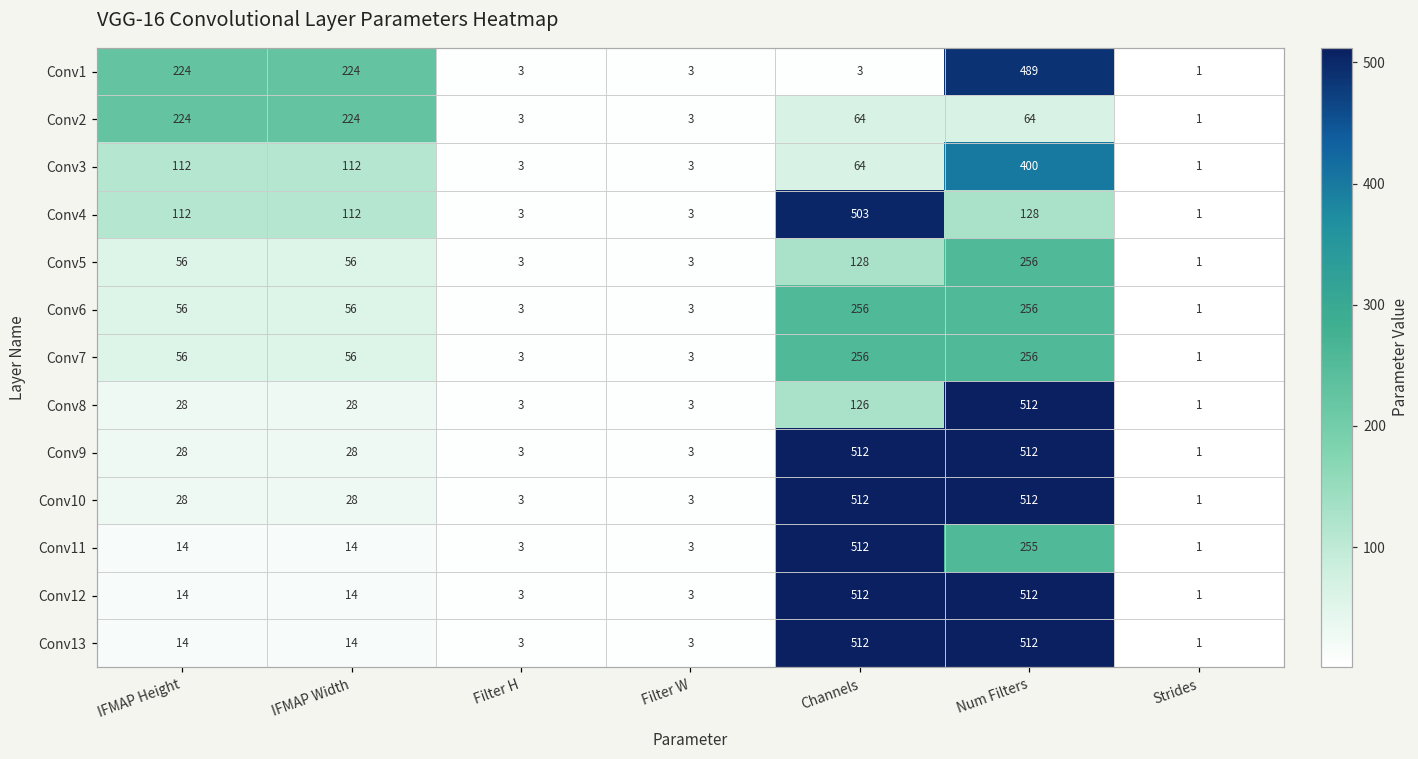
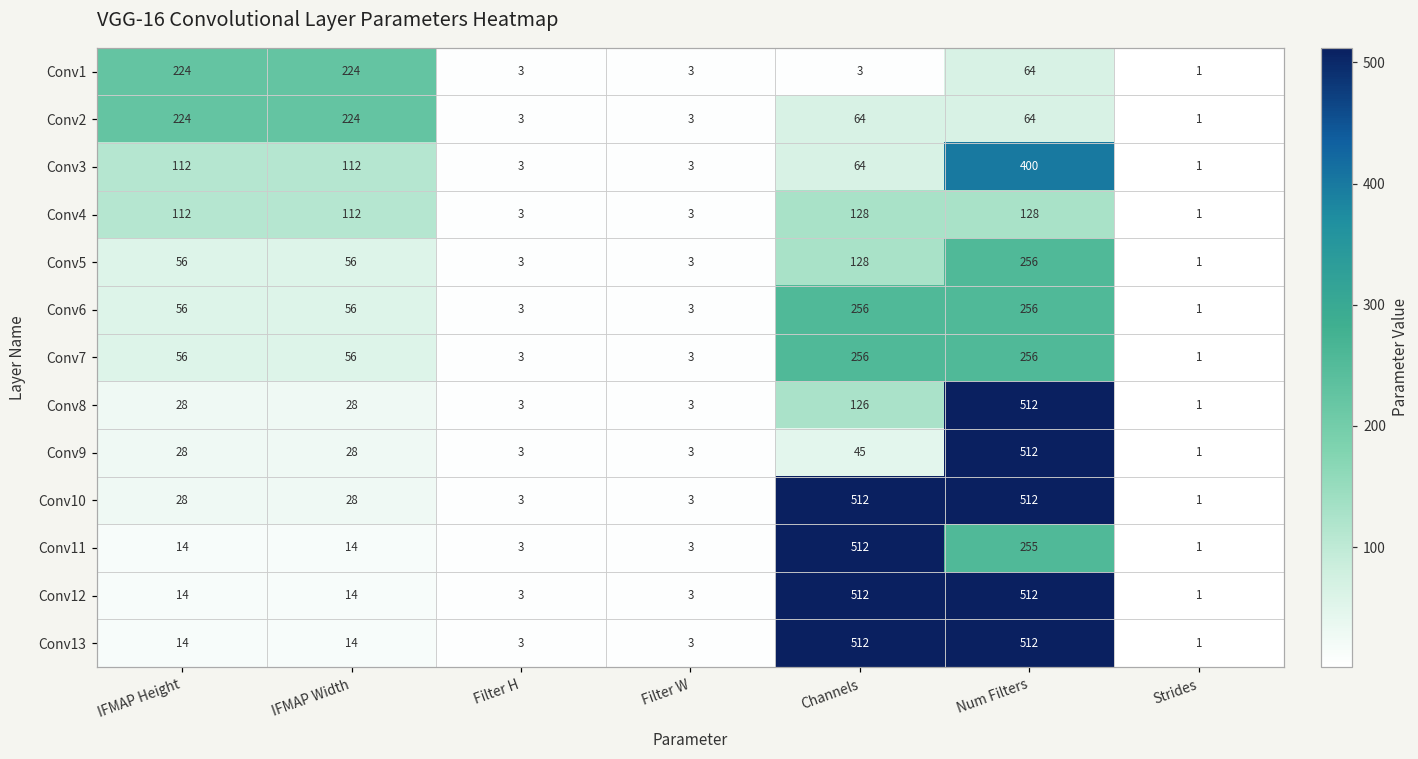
Conv1, Num Filters: 489 -> 64
Conv4, Channels: 503 -> 128
Conv9, Channels: 512 -> 45
